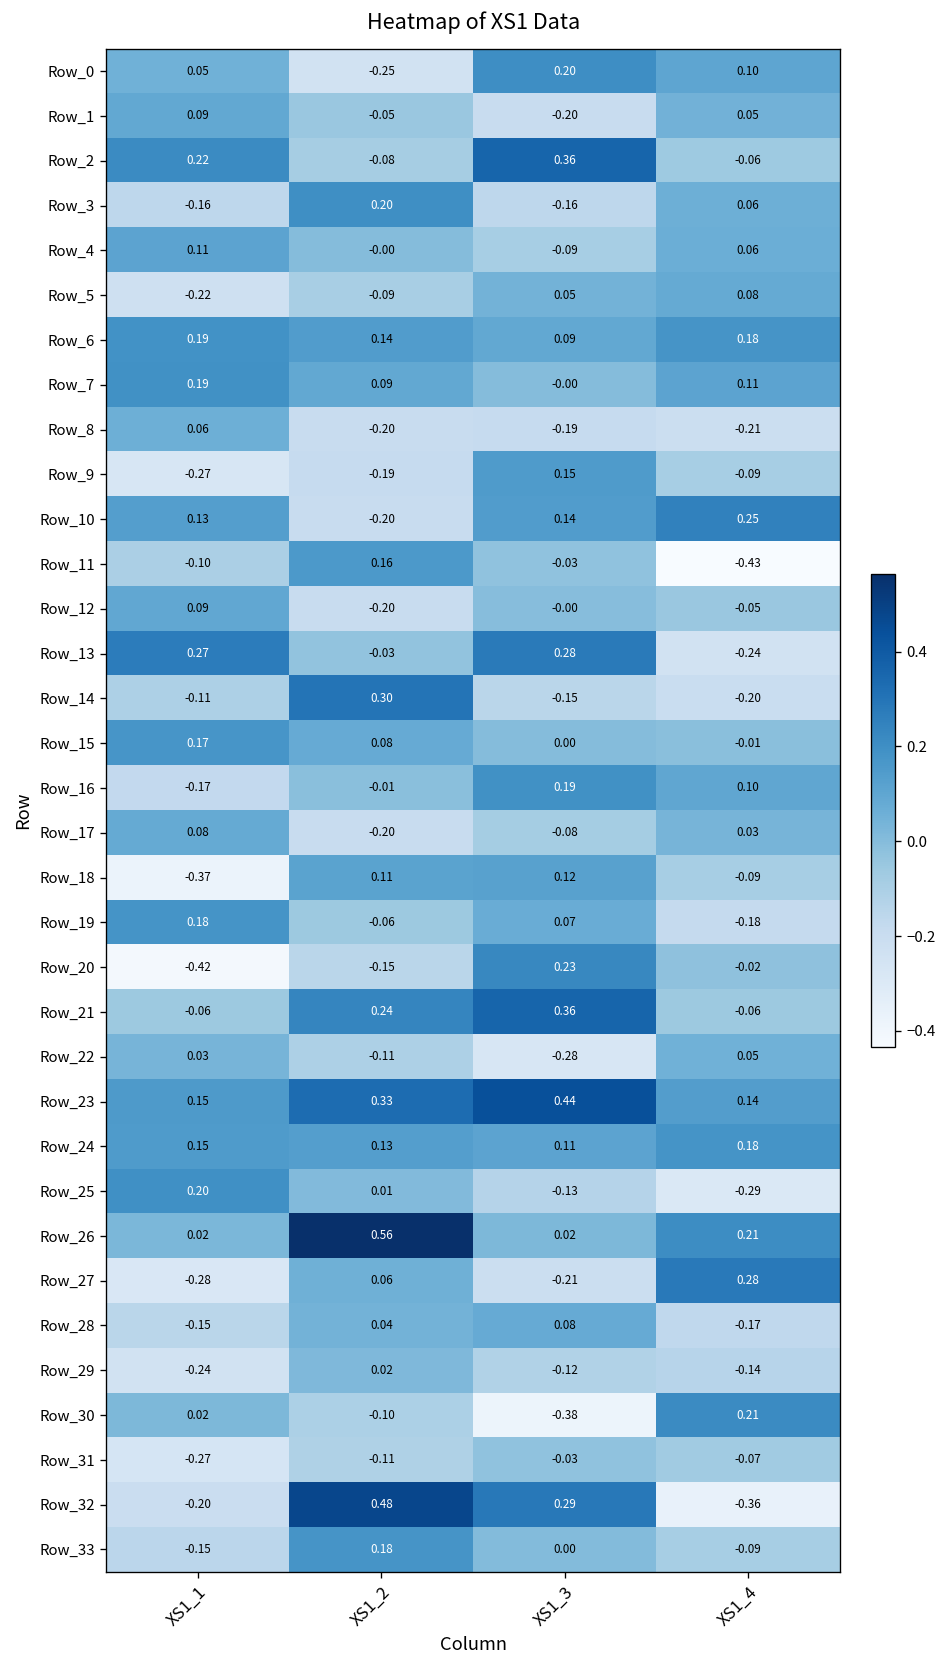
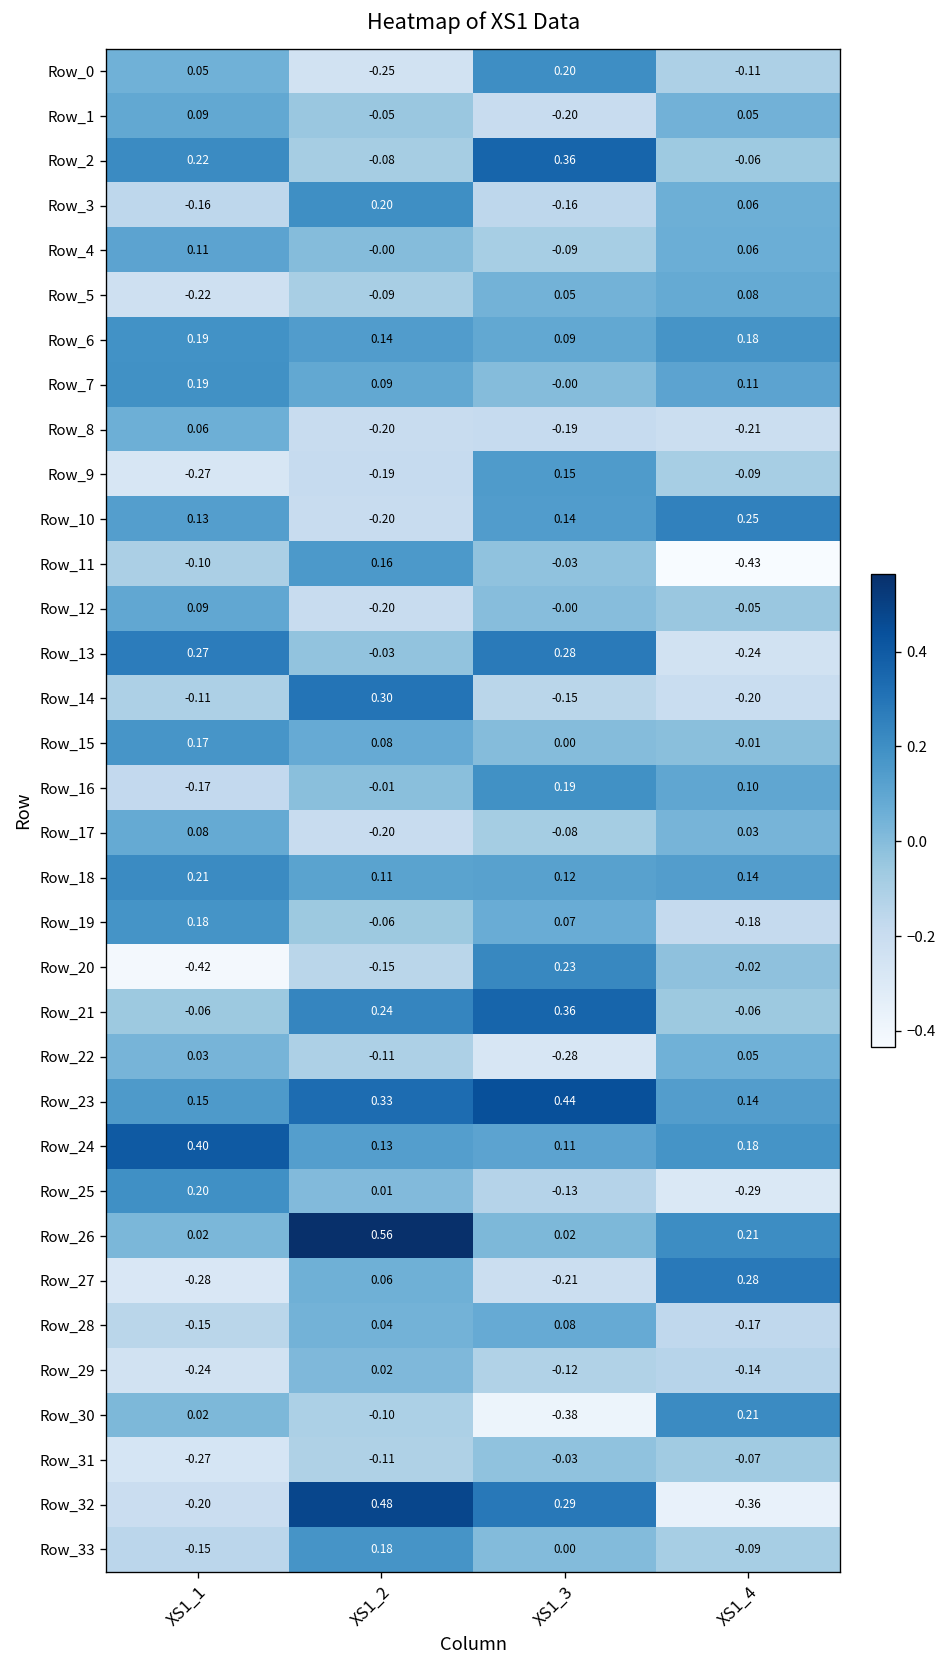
Row_0, XS1_4: 0.10 -> -0.11
Row_18, XS1_1: -0.37 -> 0.21
Row_18, XS1_4: -0.09 -> 0.14
Row_24, XS1_1: 0.15 -> 0.40
